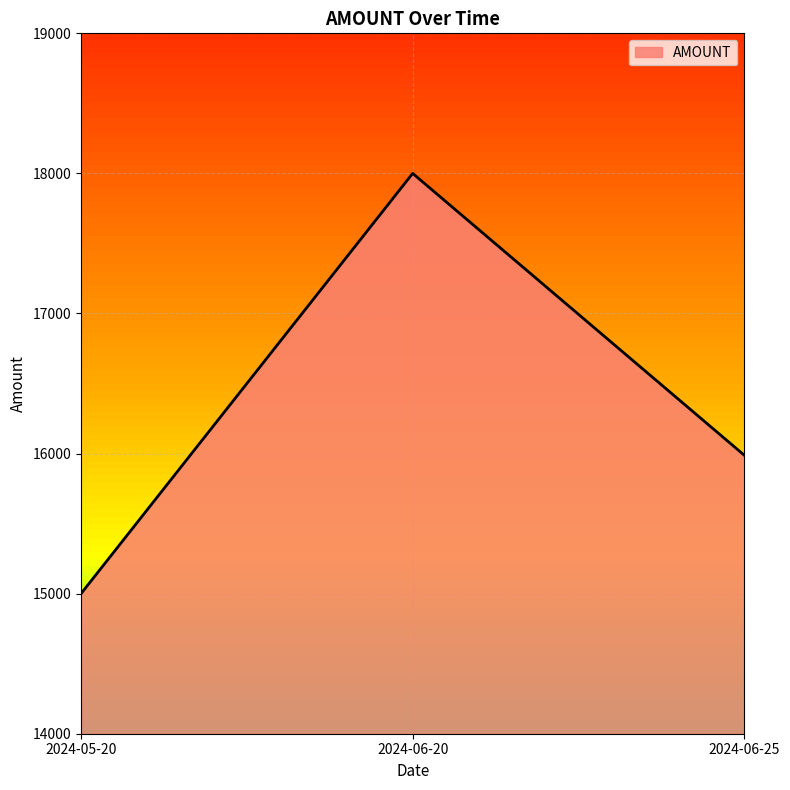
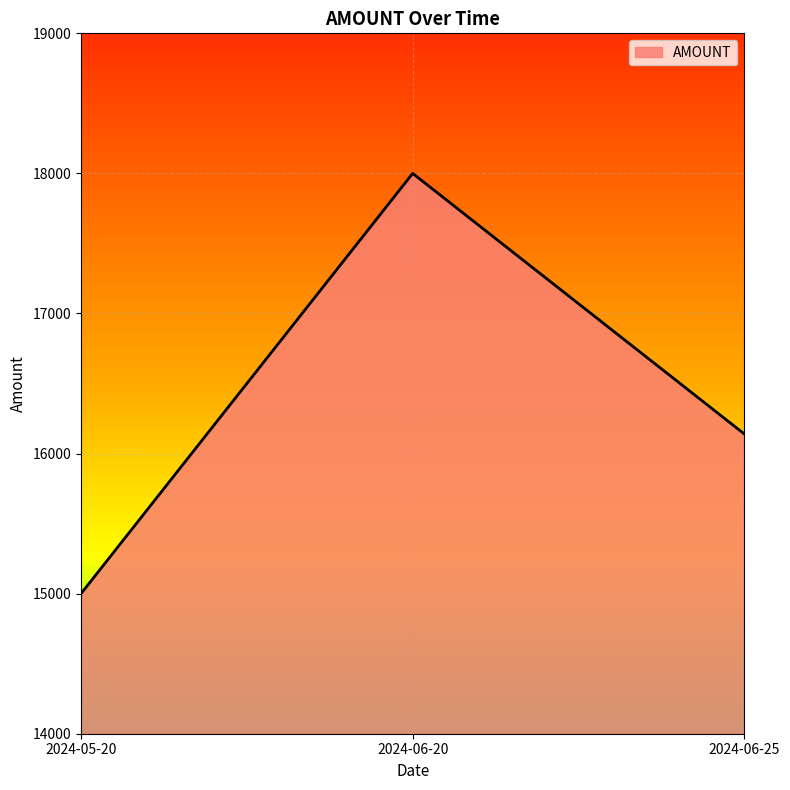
2024-06-25: 15990 -> 16140
